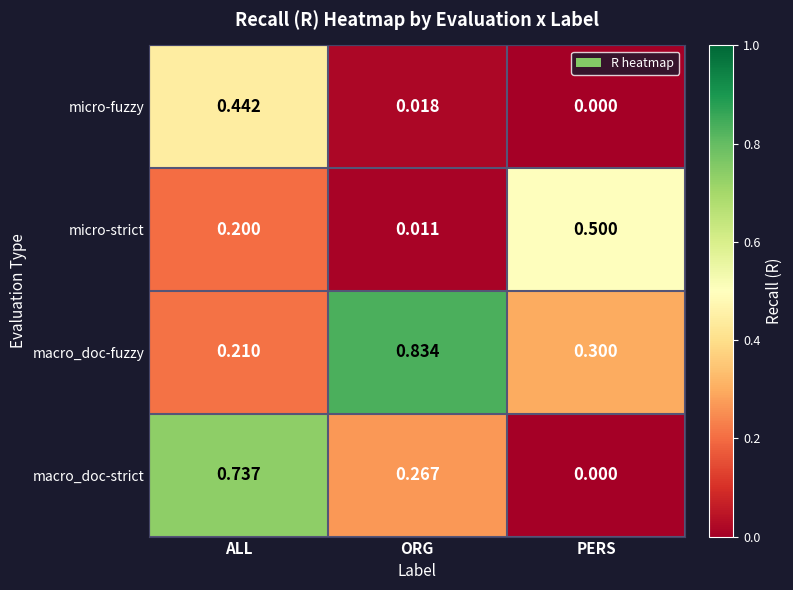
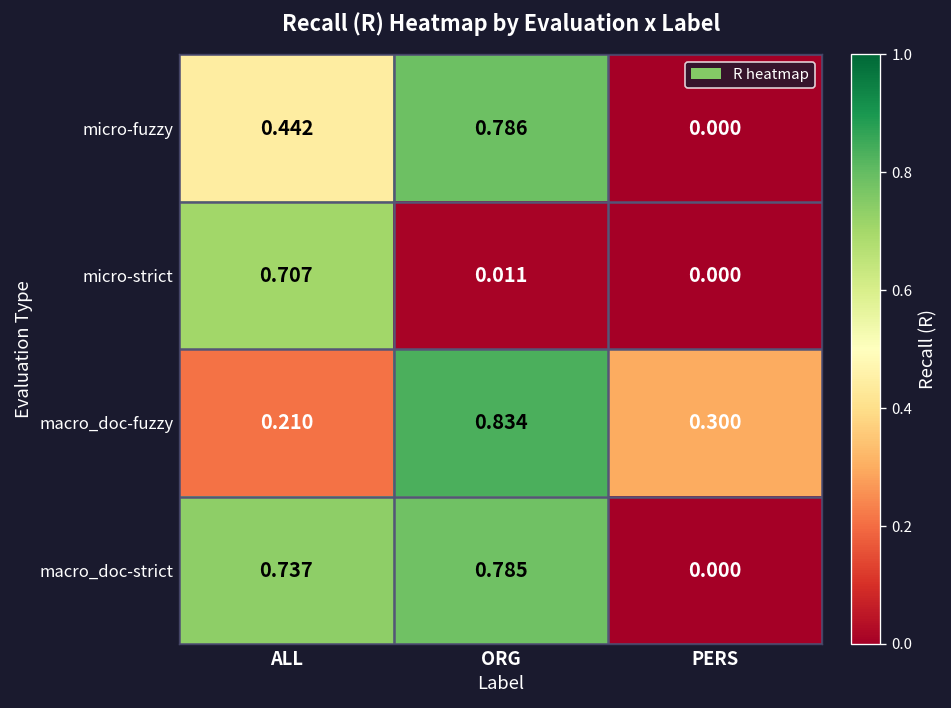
micro-fuzzy, ORG: 0.018 -> 0.786
micro-strict, ALL: 0.200 -> 0.707
micro-strict, PERS: 0.500 -> 0.000
macro_doc-strict, ORG: 0.267 -> 0.785
